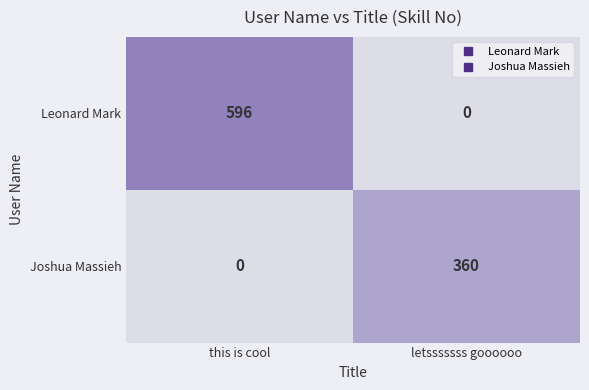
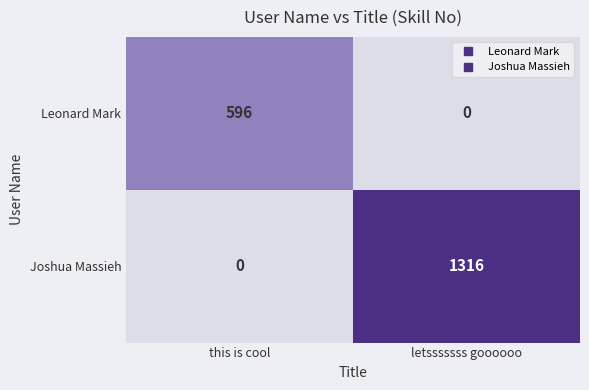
Joshua Massieh, letsssssss goooooo: 360 -> 1316
